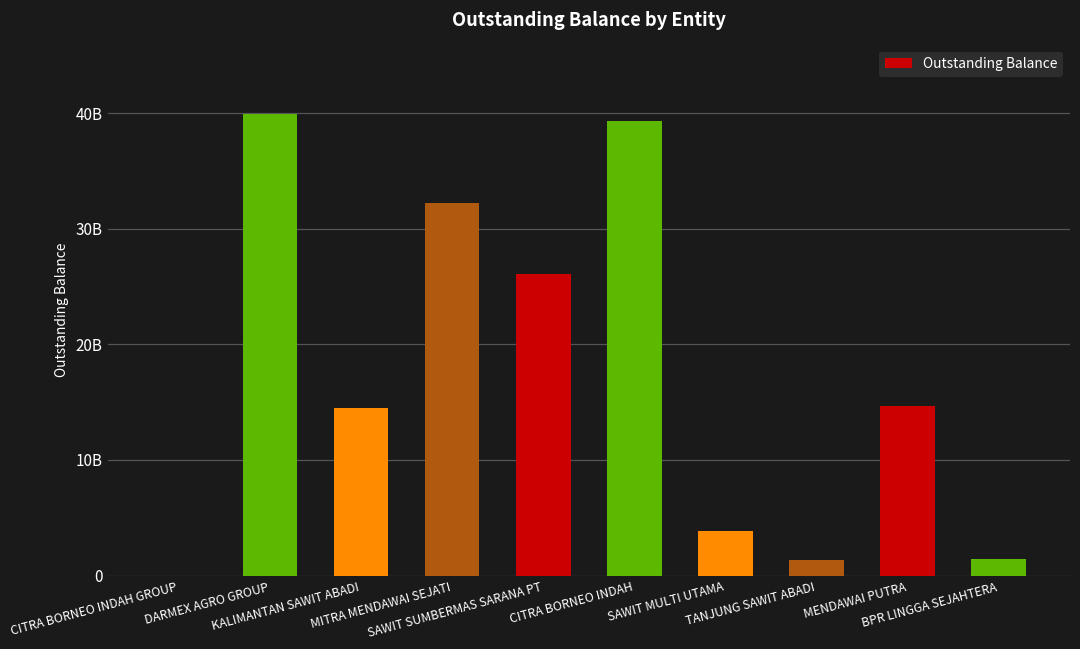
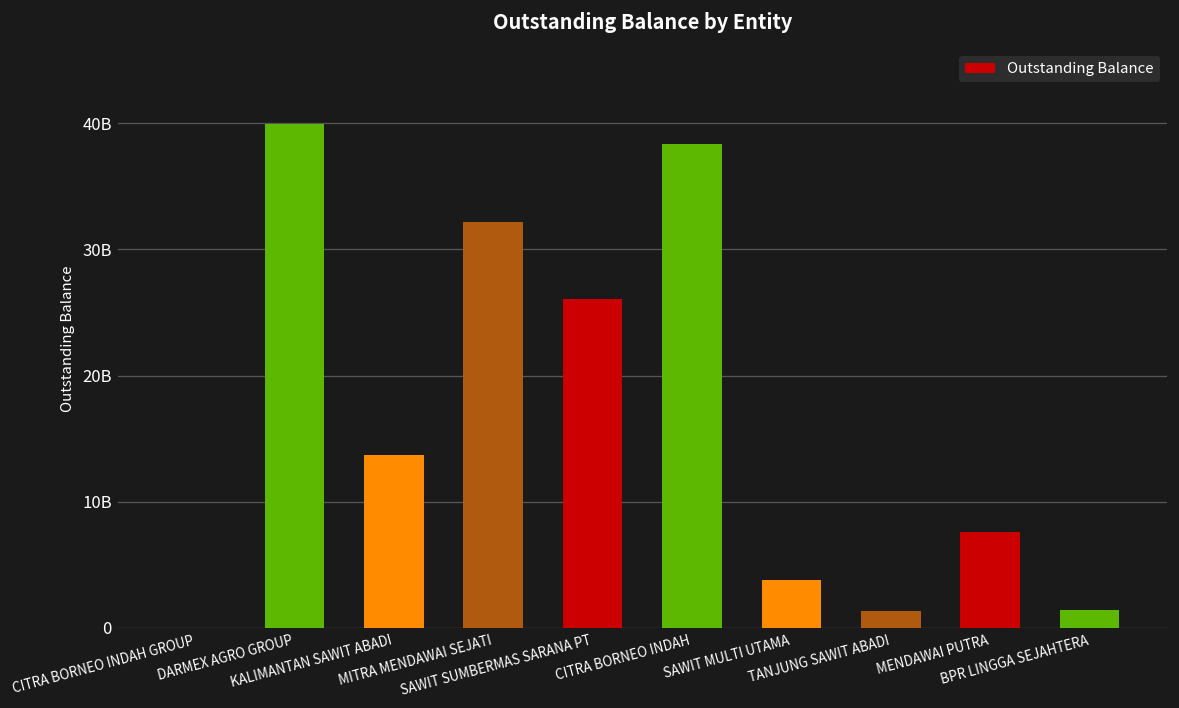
KALIMANTAN SAWIT ABADI: 14500000000 -> 13700000000
CITRA BORNEO INDAH: 39300000000 -> 38300000000
MENDAWAI PUTRA: 14700000000 -> 7600000000
